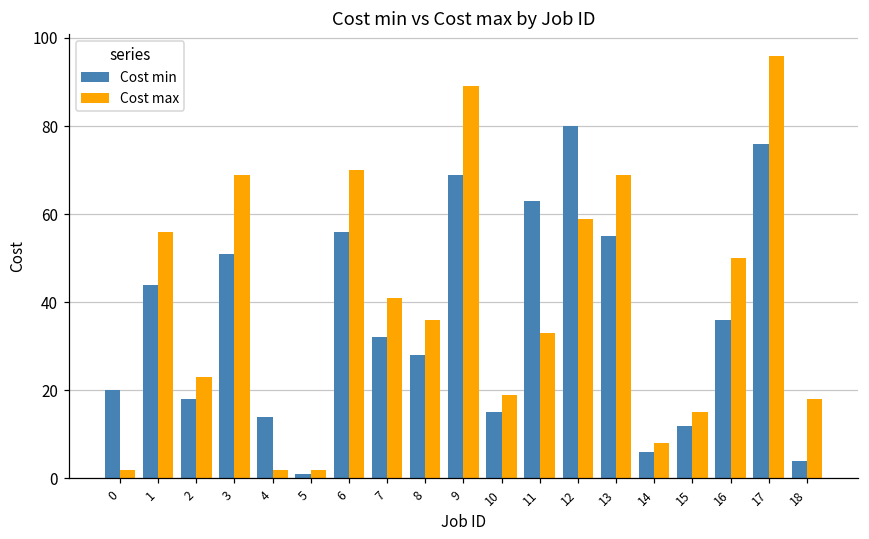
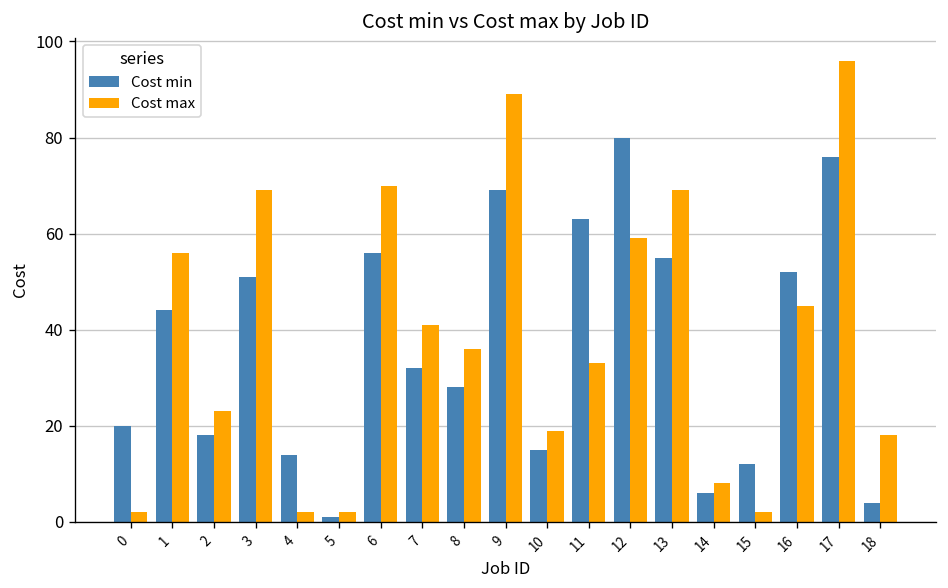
Cost max, 15: 15 -> 2
Cost min, 16: 36 -> 52
Cost max, 16: 50 -> 45
